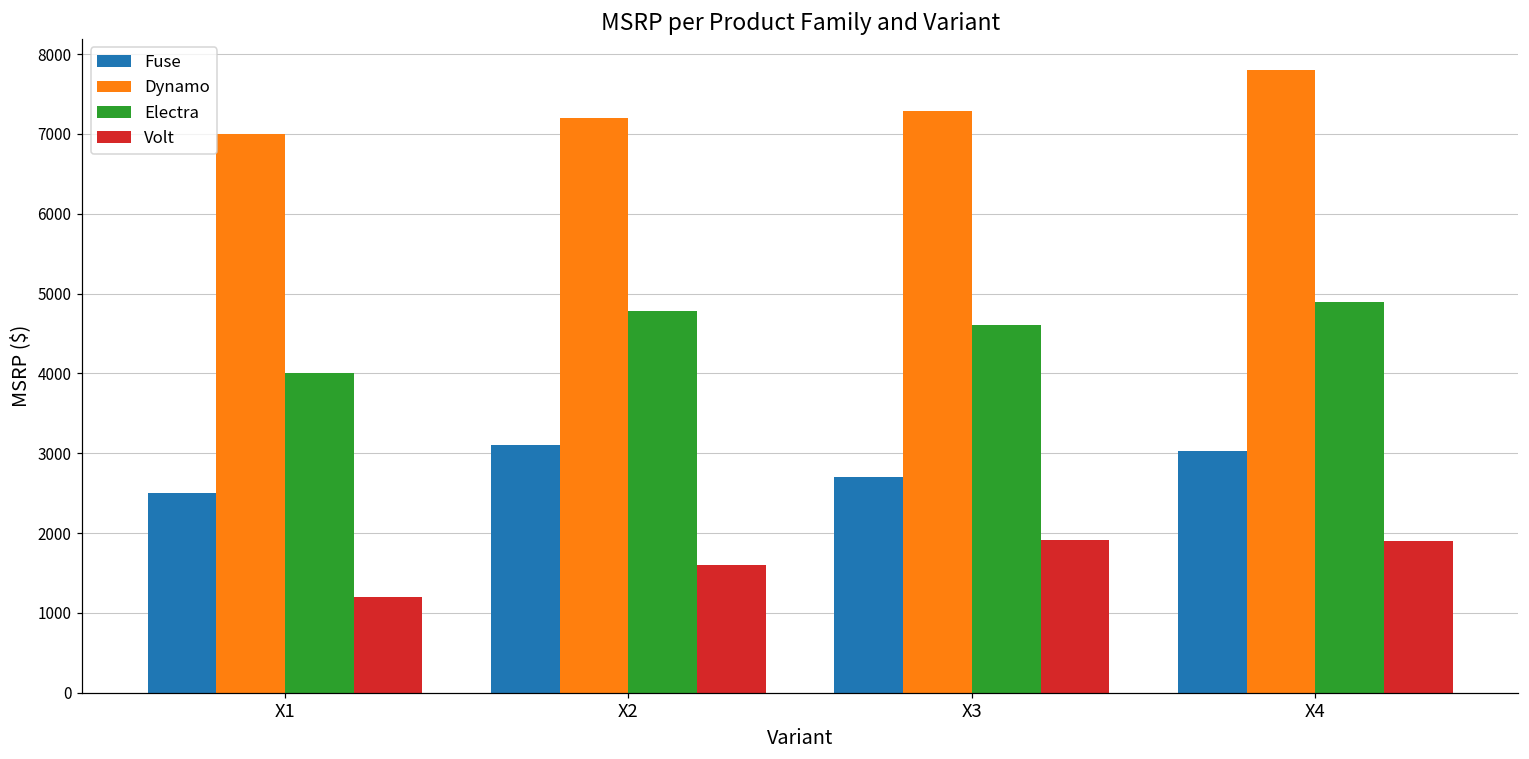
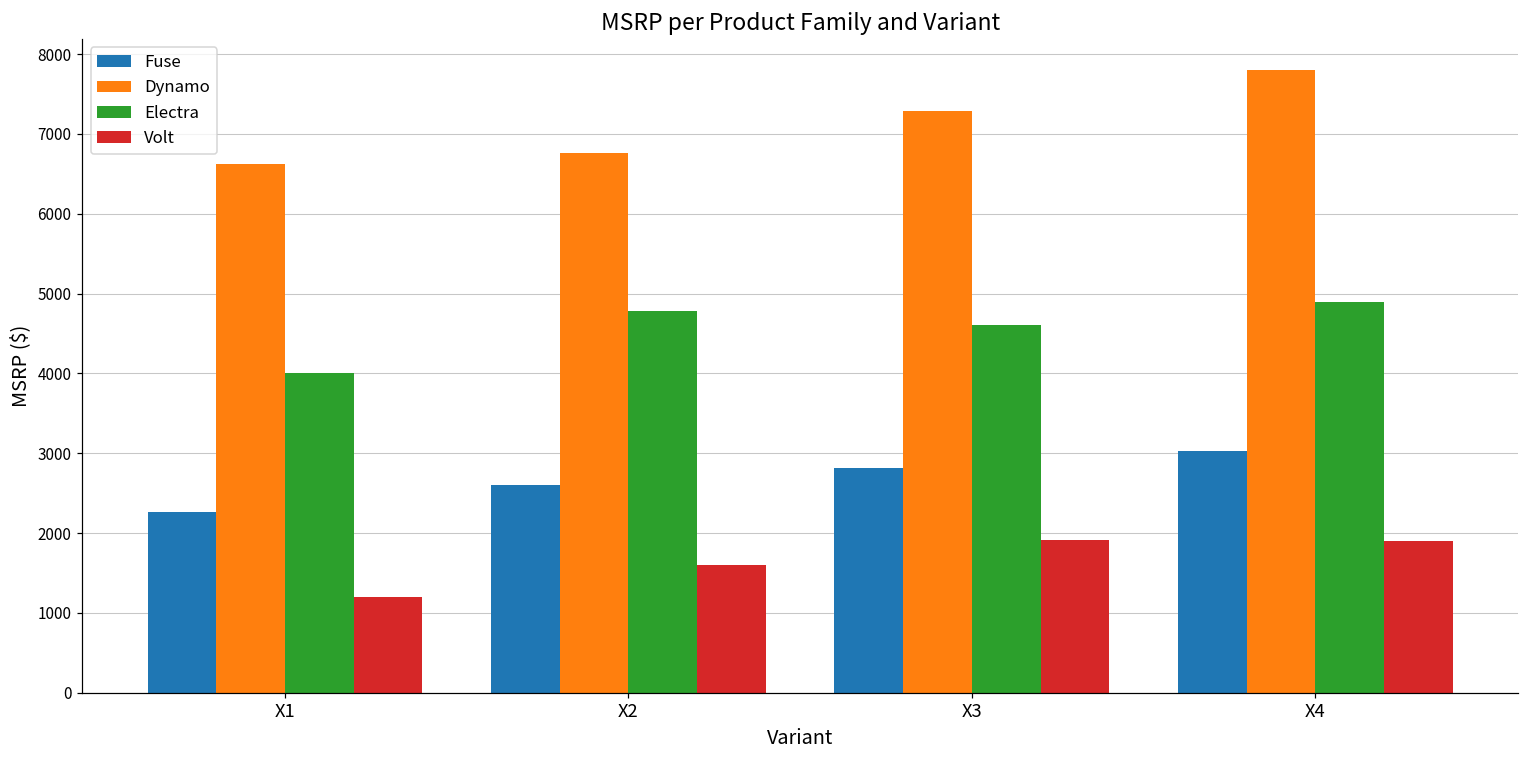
Fuse, X1: 2500 -> 2300
Dynamo, X1: 7000 -> 6600
Fuse, X2: 3100 -> 2600
Dynamo, X2: 7200 -> 6800
Fuse, X3: 2700 -> 2800
